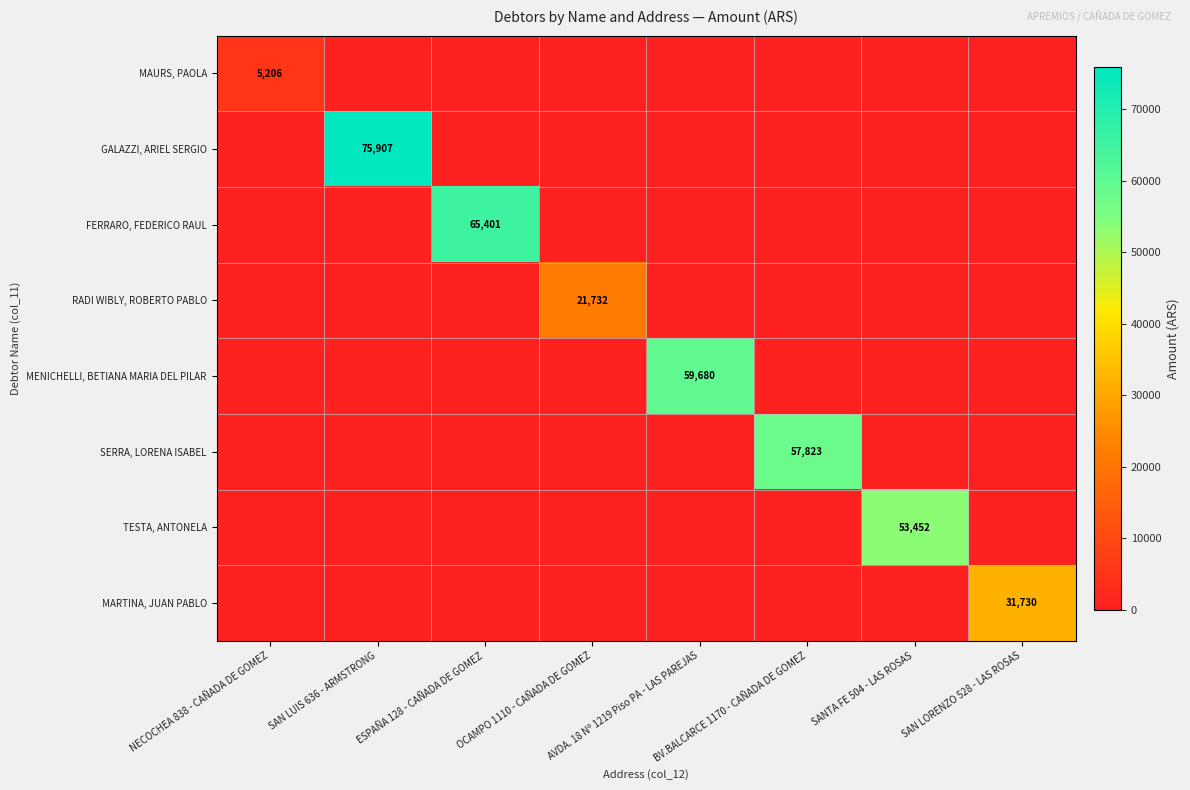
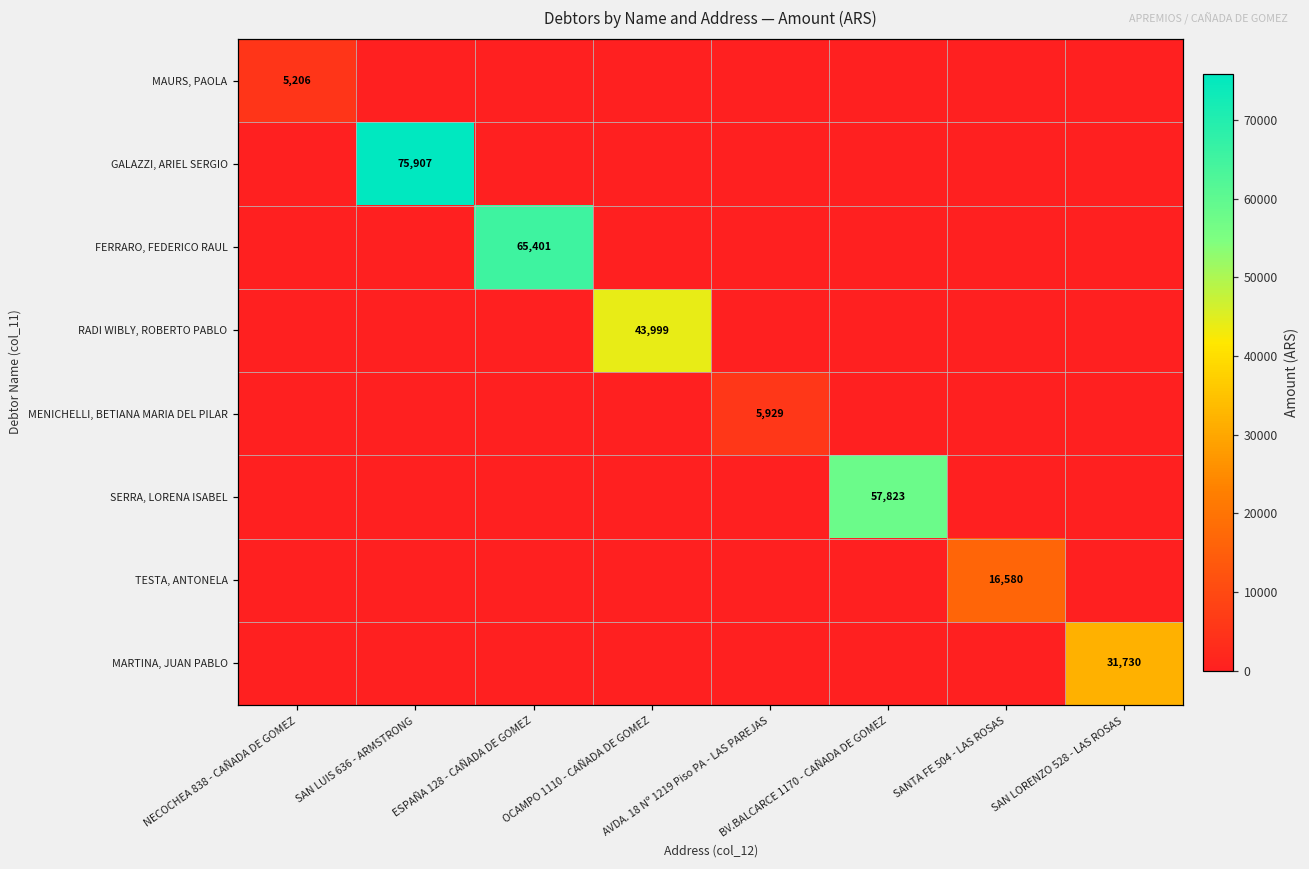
RADI WIBLY, ROBERTO PABLO, OCAMPO 1110 - CAÑADA DE GOMEZ: 21,732 -> 43,999
MENICHELLI, BETIANA MARIA DEL PILAR, AVDA. 18 Nº 1219 Piso PA - LAS PAREJAS: 59,680 -> 5,929
TESTA, ANTONELA, SANTA FE 504 - LAS ROSAS: 53,452 -> 16,580
